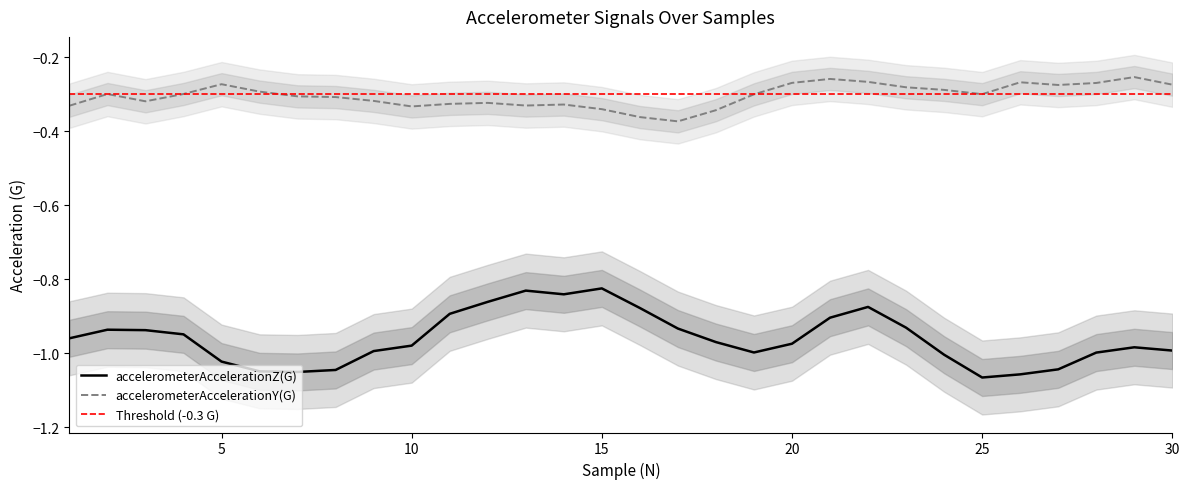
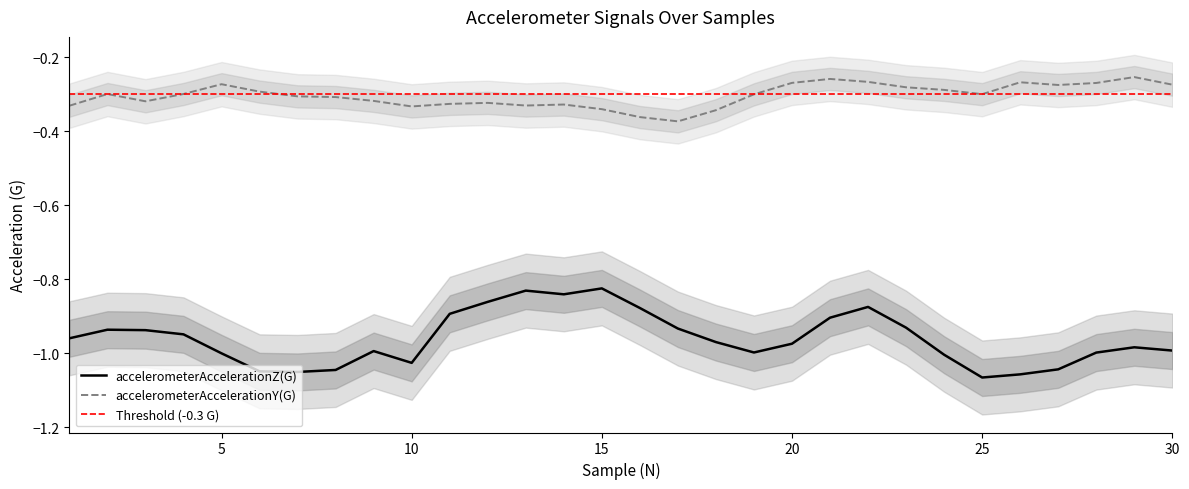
accelerometerAccelerationZ(G), 5: -1.02 -> -1.00
accelerometerAccelerationZ(G), 10: -0.98 -> -1.03
